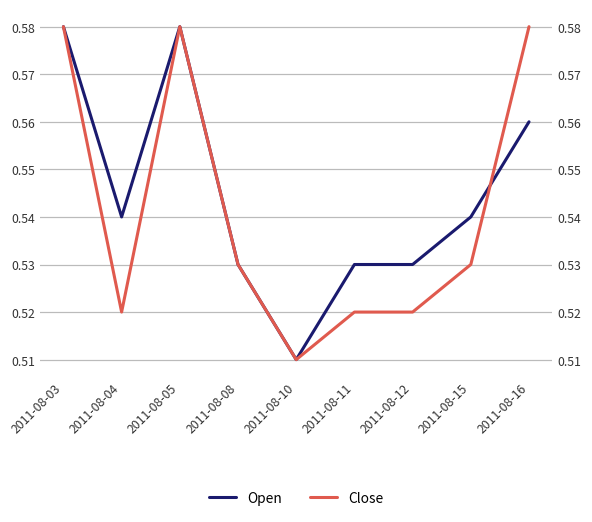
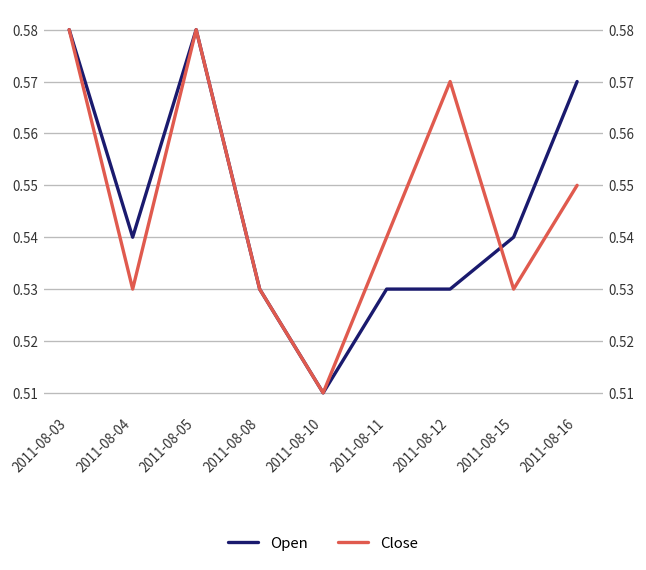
Close, 2011-08-04: 0.52 -> 0.53
Close, 2011-08-11: 0.52 -> 0.54
Close, 2011-08-12: 0.52 -> 0.57
Open, 2011-08-16: 0.56 -> 0.57
Close, 2011-08-16: 0.58 -> 0.55
